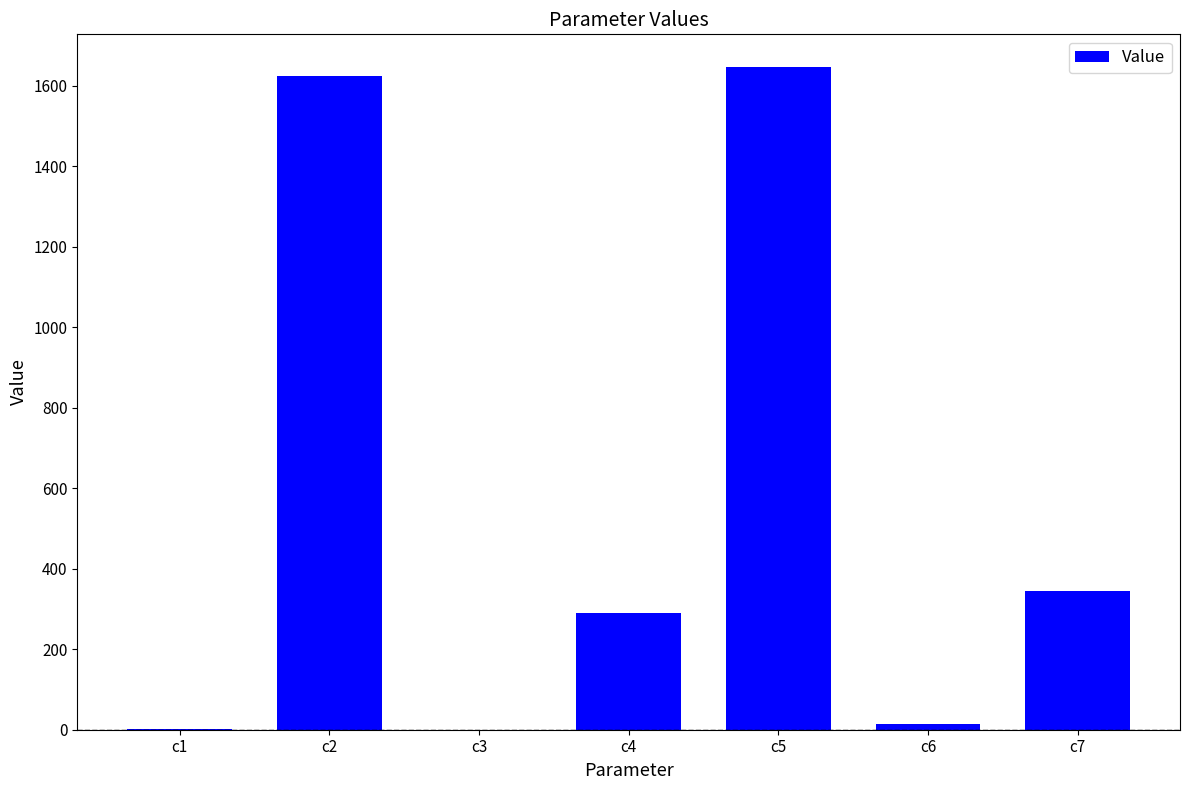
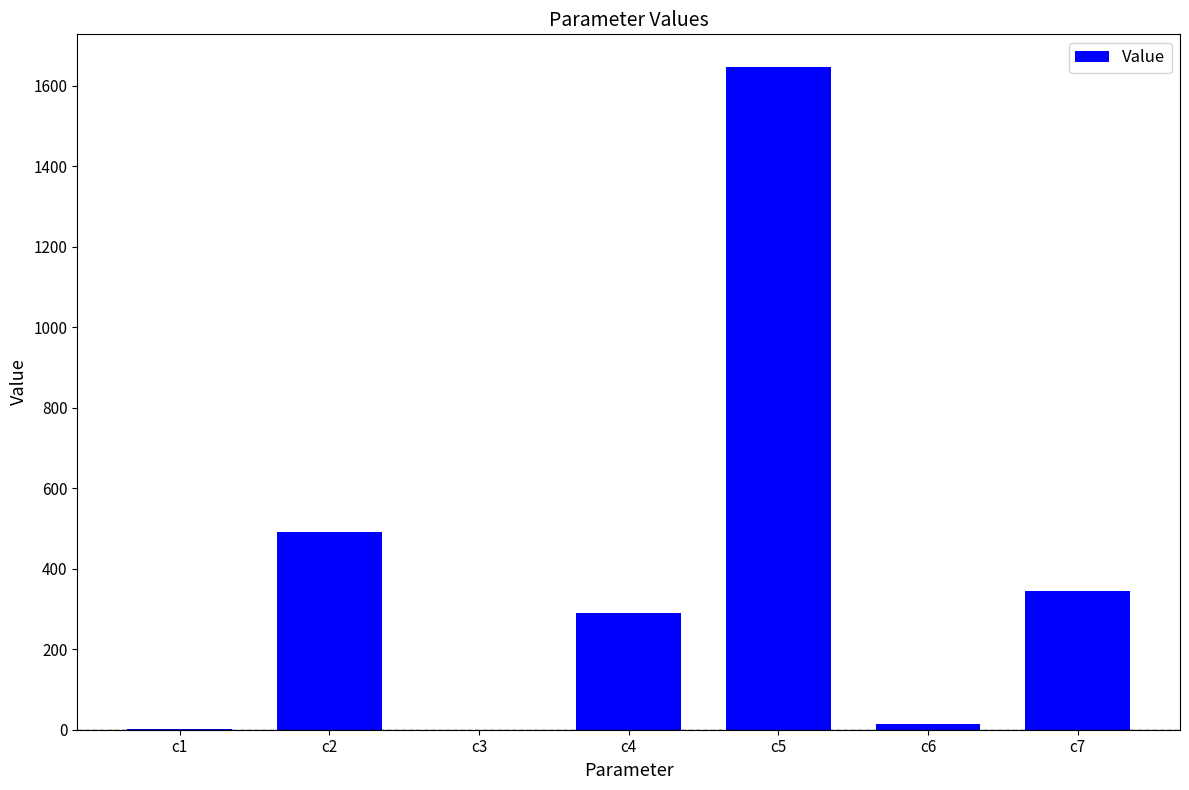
c2: 1620 -> 490
